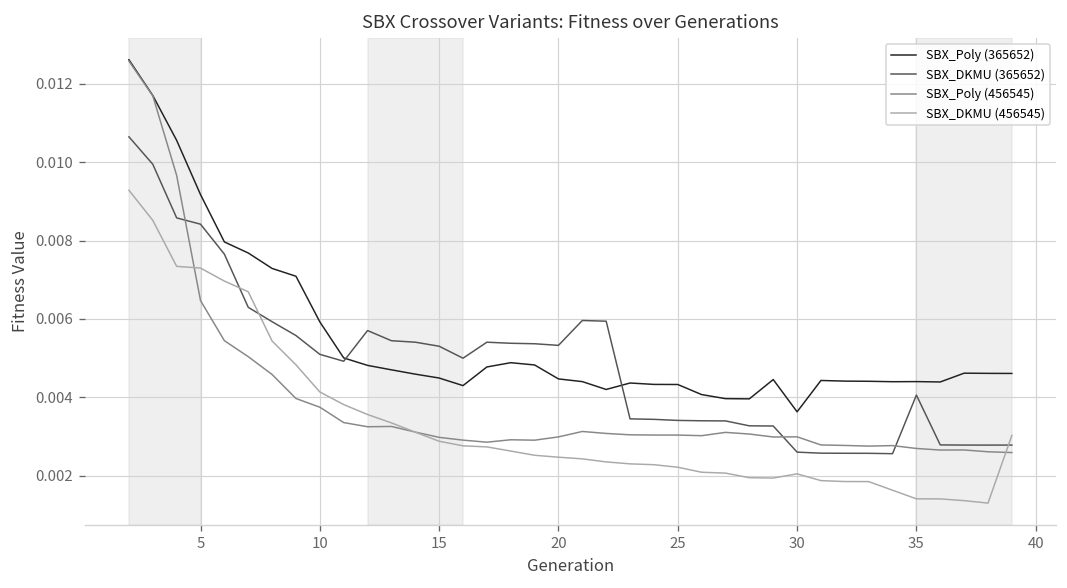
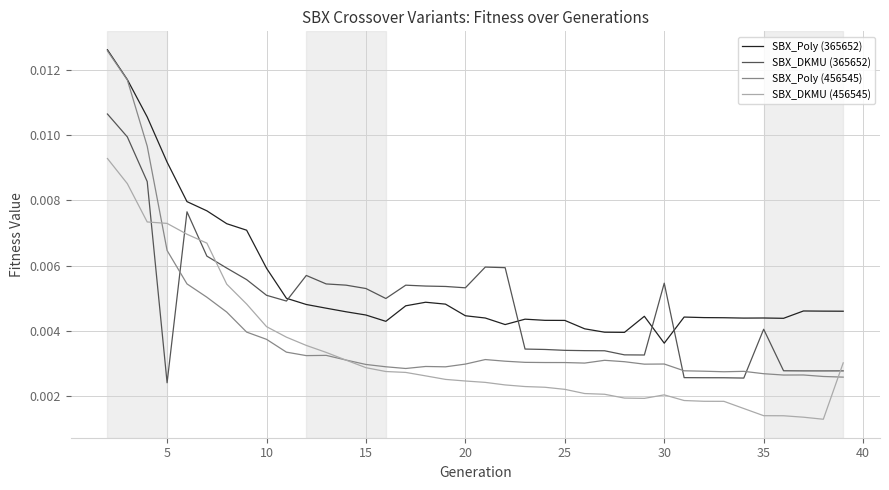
SBX_DKMU (365652), 5: 0.0084 -> 0.0024
SBX_DKMU (365652), 30: 0.0026 -> 0.0055
